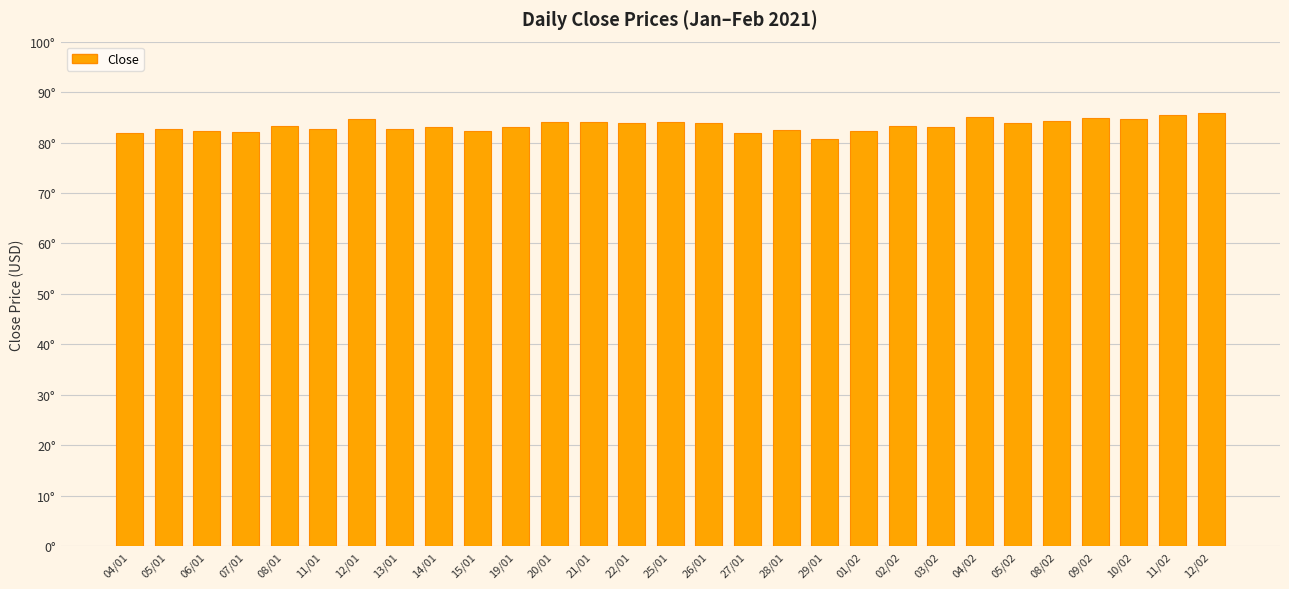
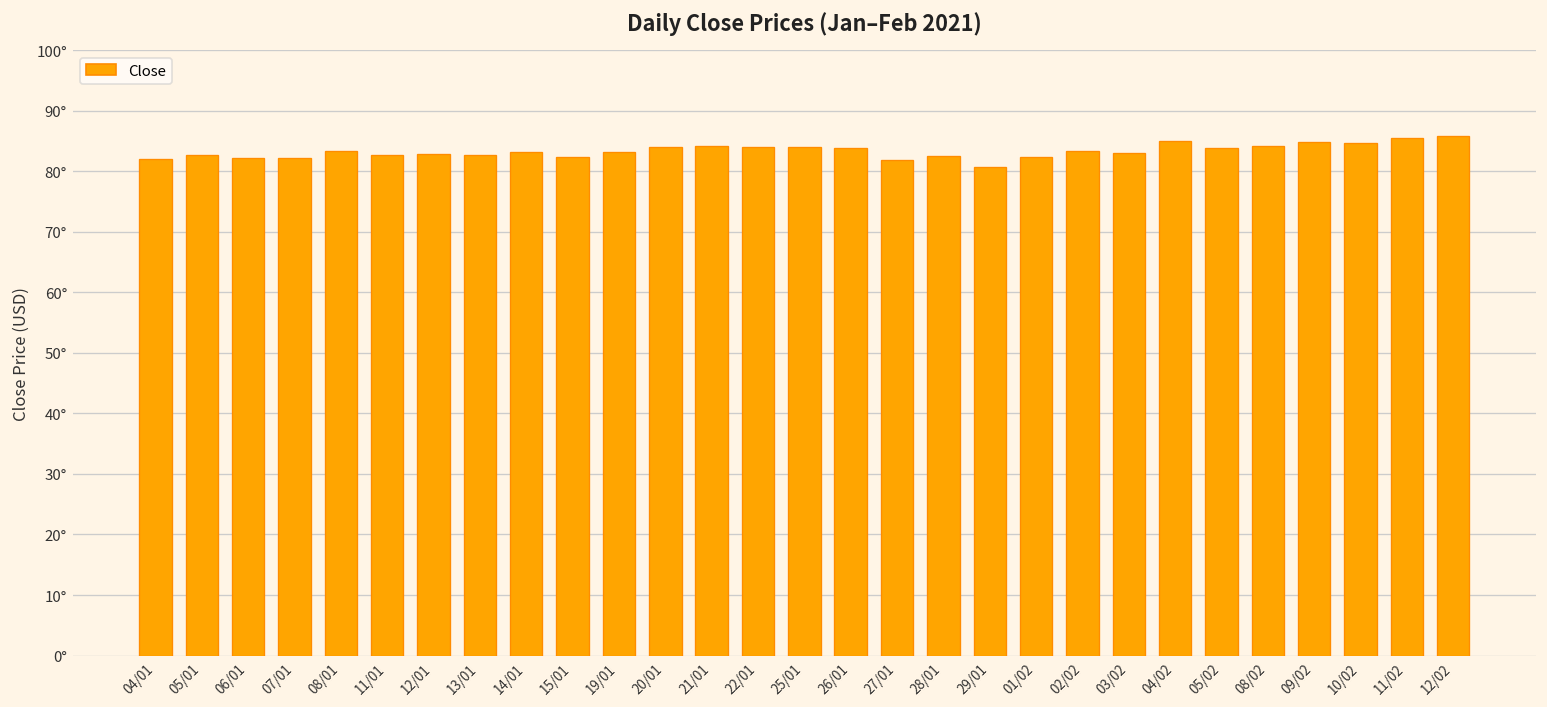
12/01: 85° -> 83°
